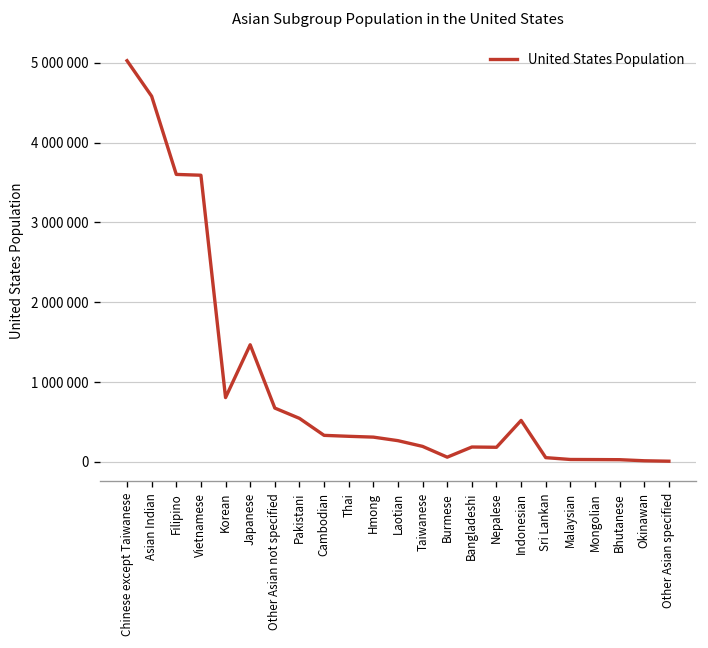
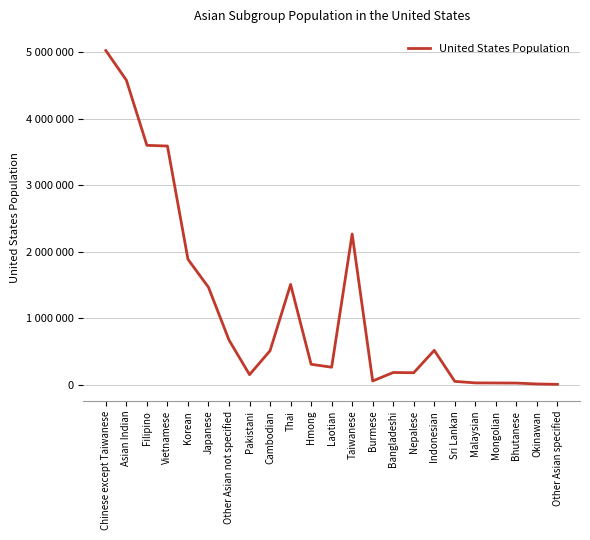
Korean: 800000 -> 1900000
Pakistani: 500000 -> 200000
Cambodian: 300000 -> 500000
Thai: 300000 -> 1500000
Taiwanese: 200000 -> 2300000
